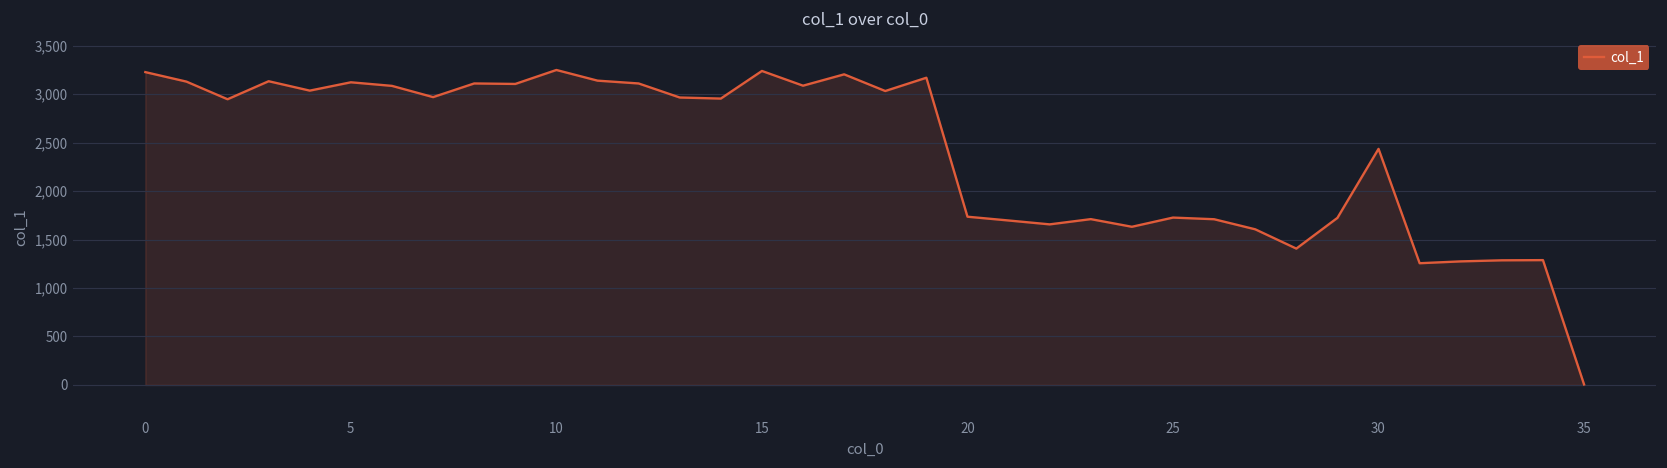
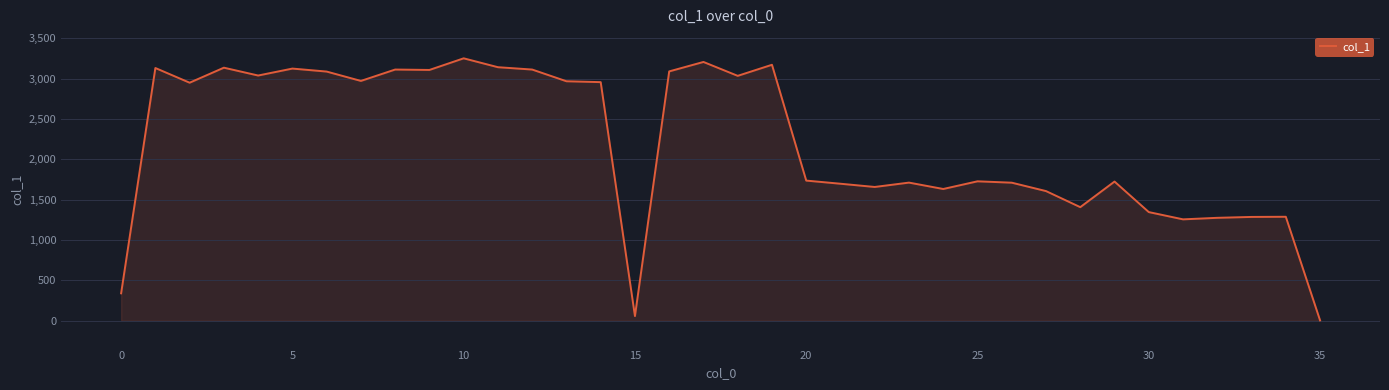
0: 3,200 -> 300
15: 3,200 -> 100
30: 2,400 -> 1,300
